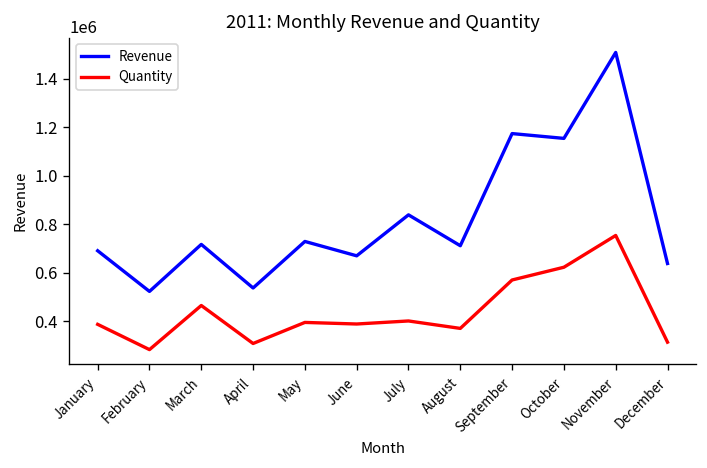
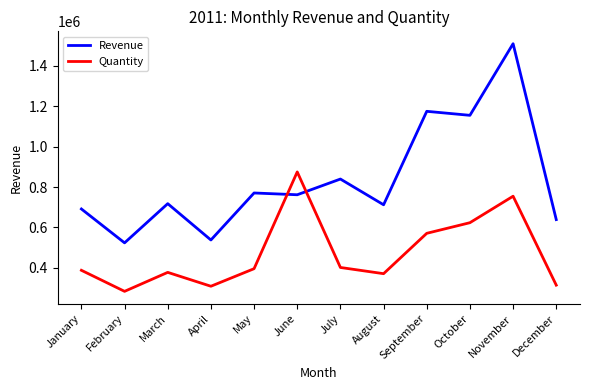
Quantity, March: 470000 -> 380000
Revenue, May: 730000 -> 770000
Revenue, June: 670000 -> 760000
Quantity, June: 390000 -> 870000
